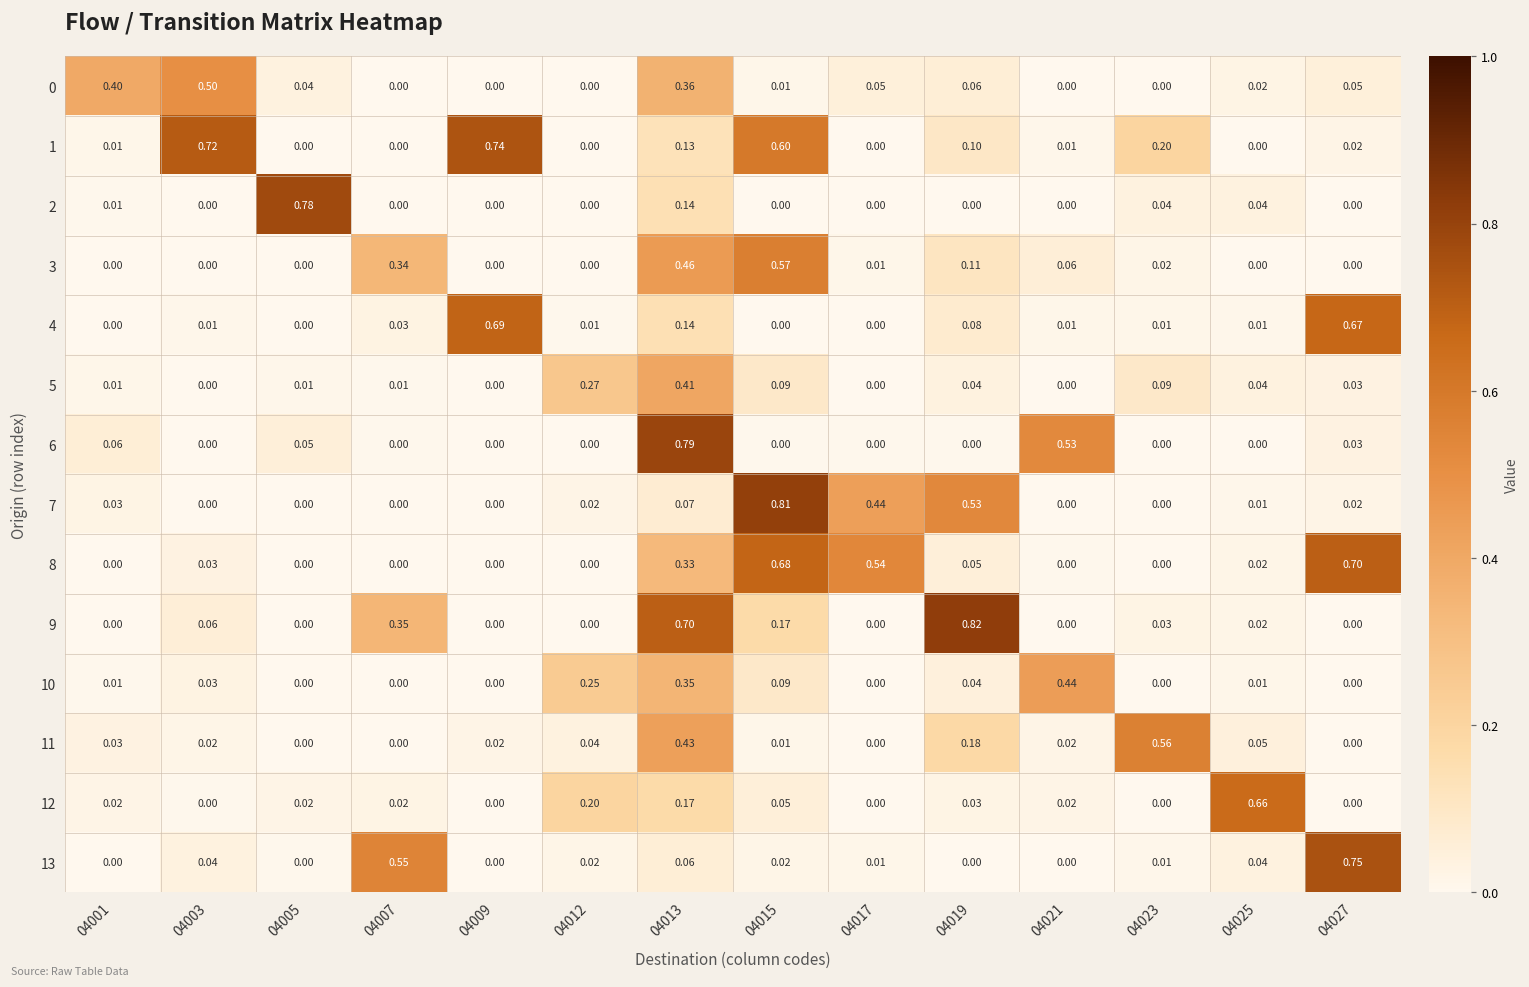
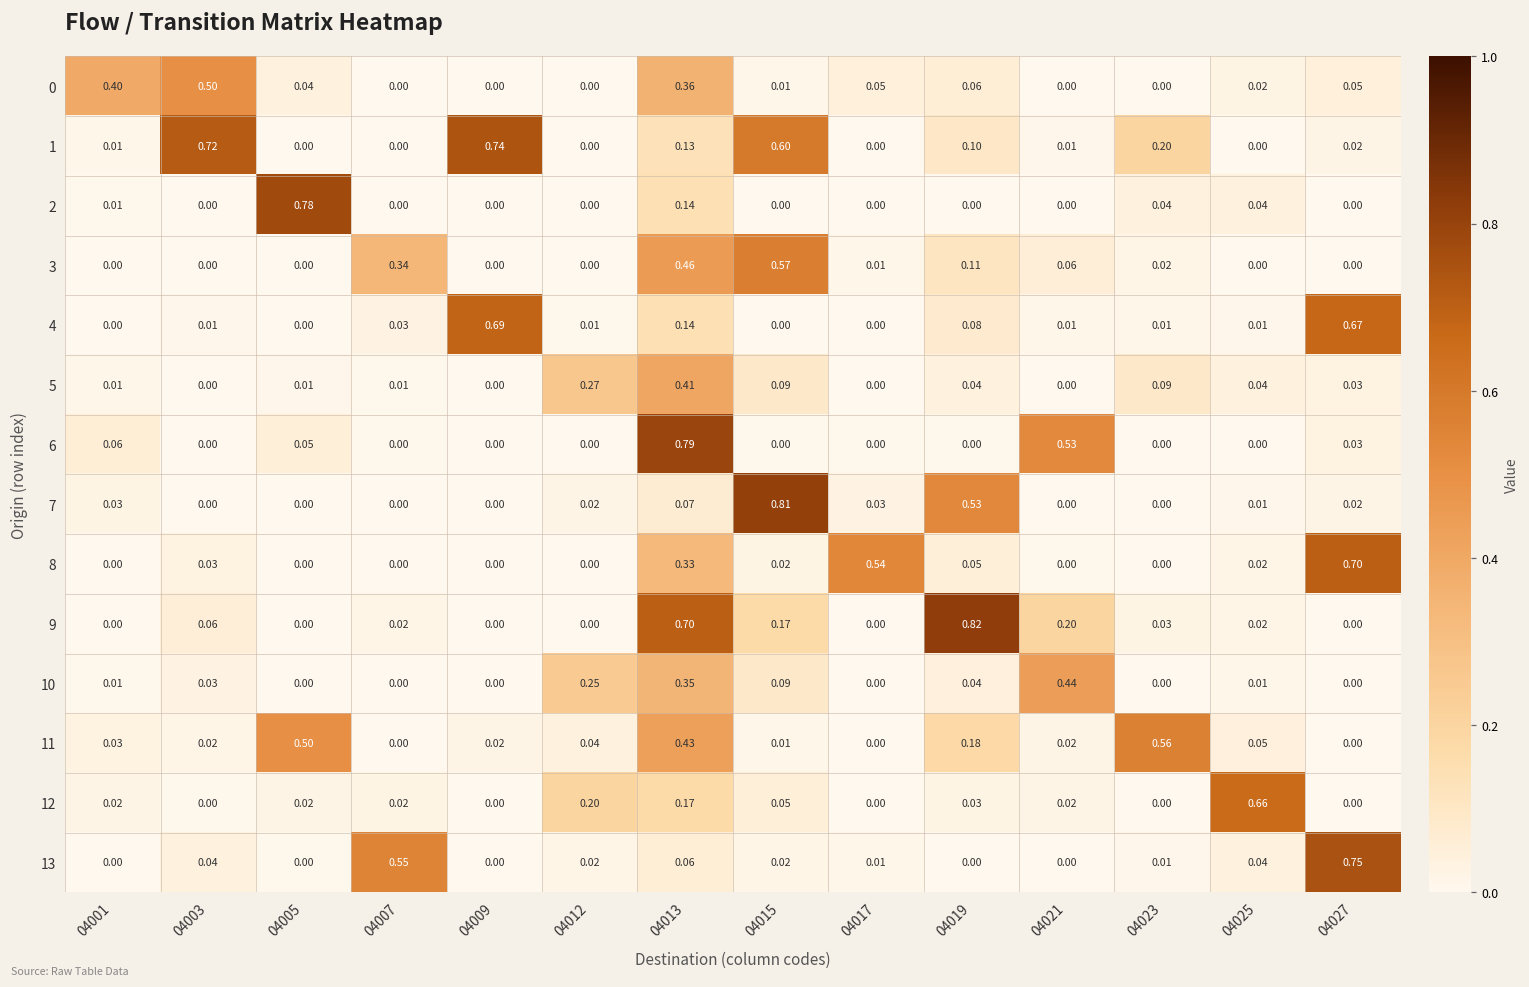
7, 04017: 0.44 -> 0.03
8, 04015: 0.68 -> 0.02
9, 04007: 0.35 -> 0.02
9, 04021: 0.00 -> 0.20
11, 04005: 0.00 -> 0.50
